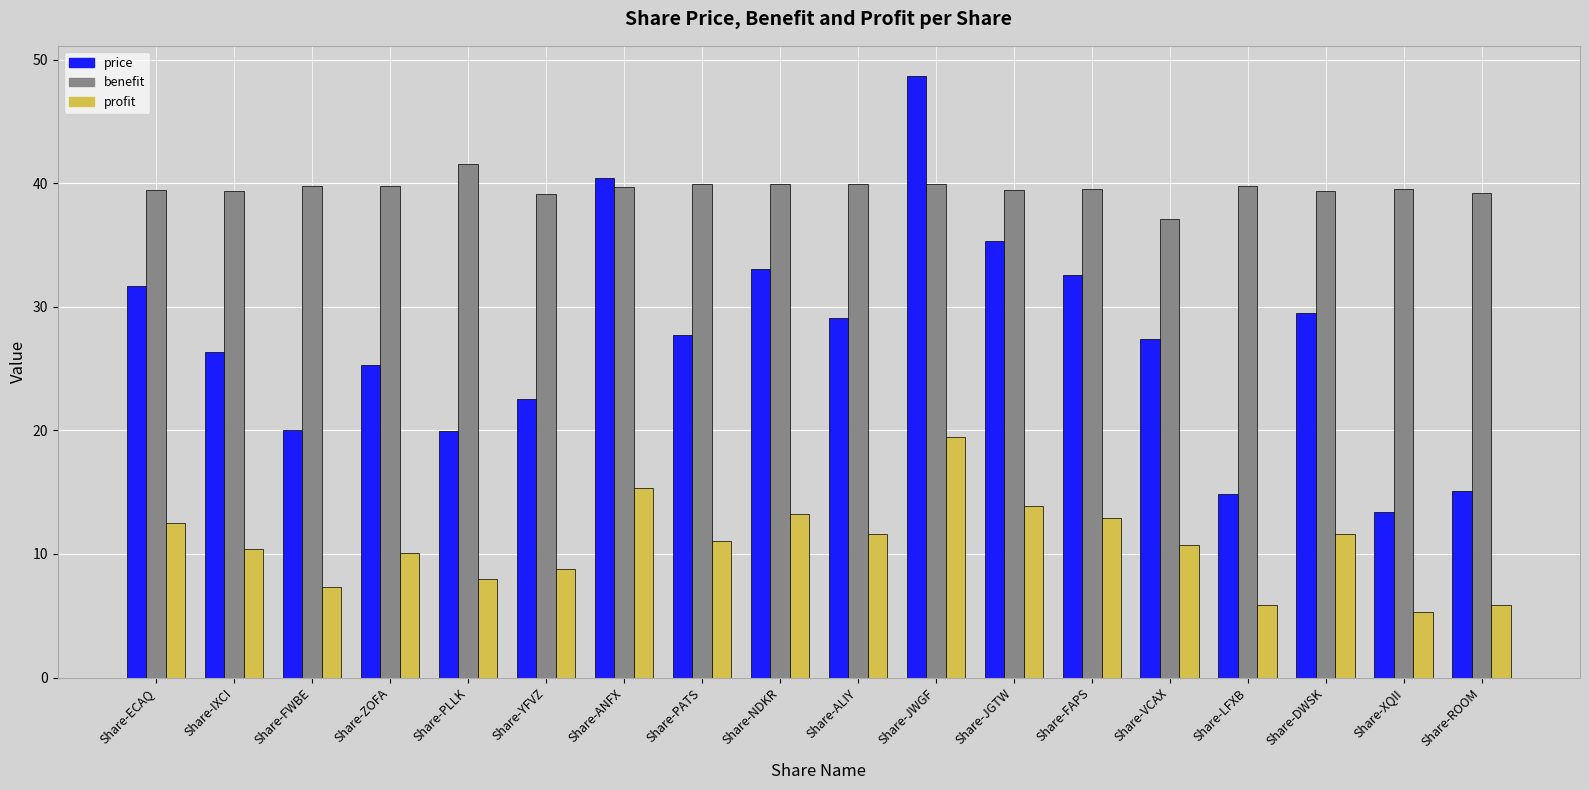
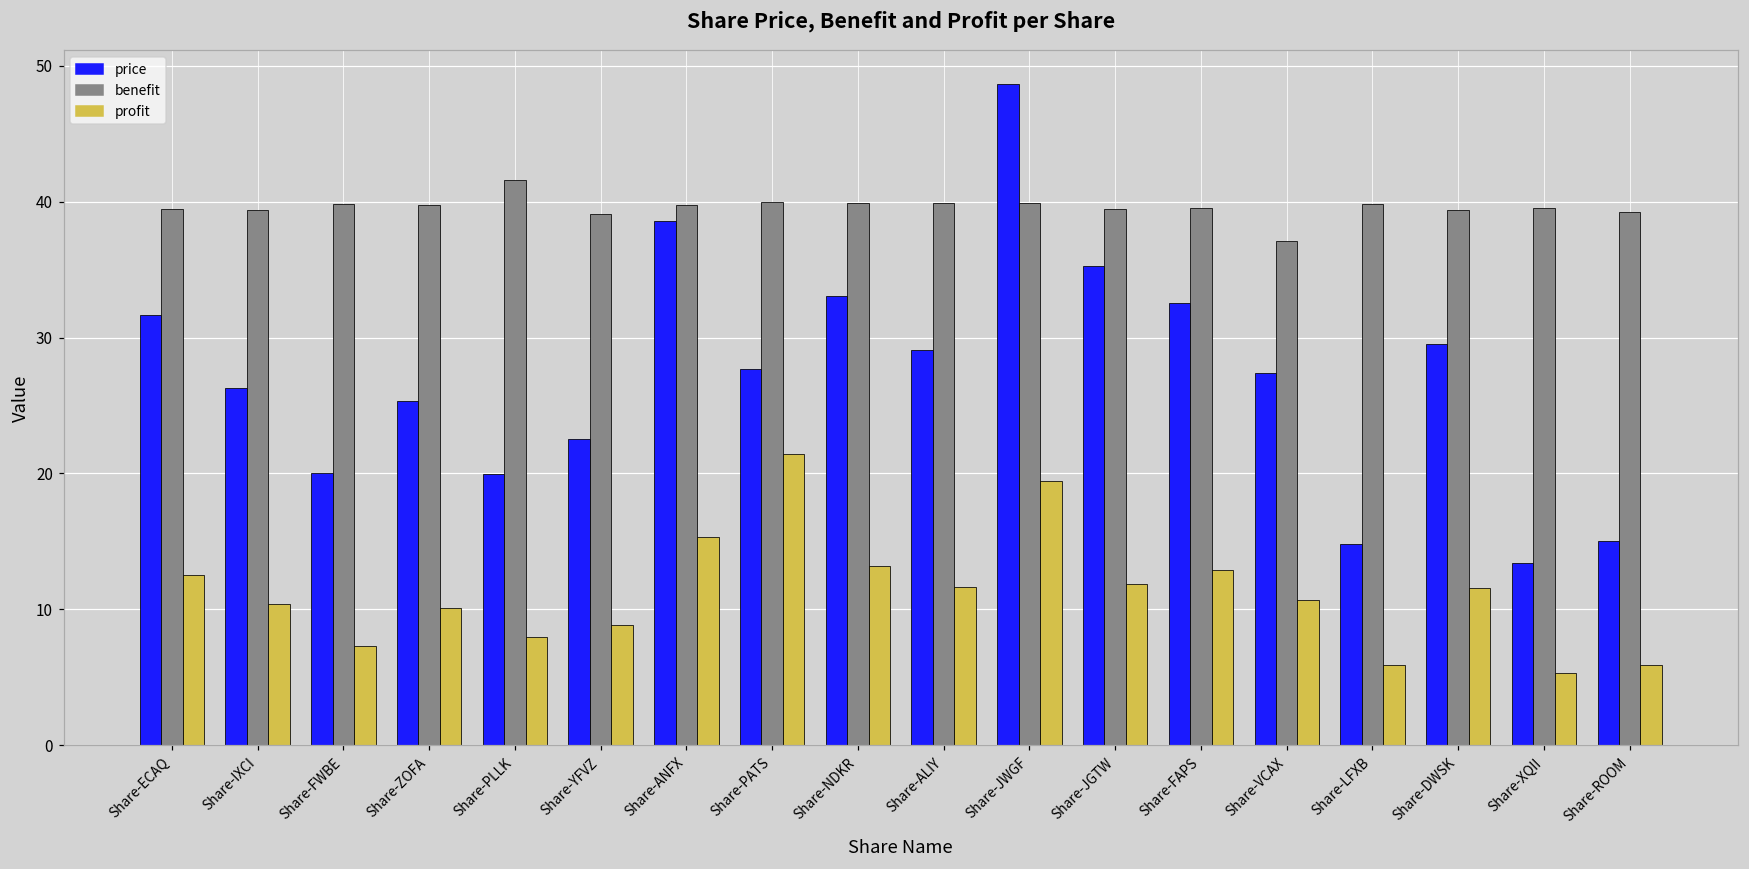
price, Share-ANFX: 40.5 -> 38.6
profit, Share-PATS: 11.1 -> 21.4
profit, Share-JGTW: 13.9 -> 11.8
